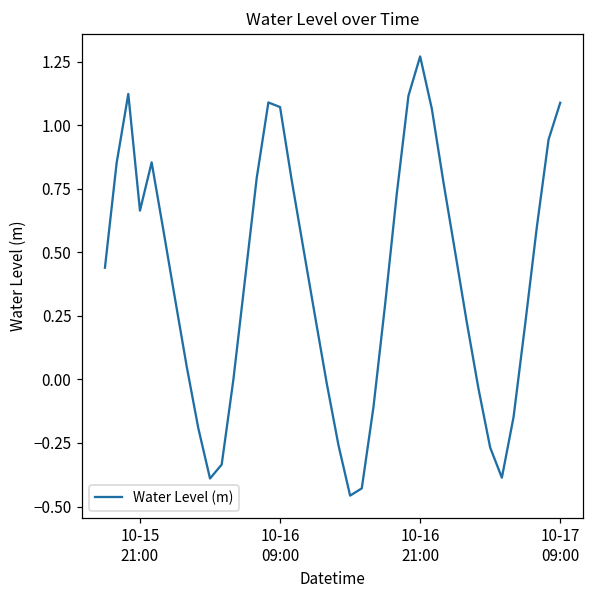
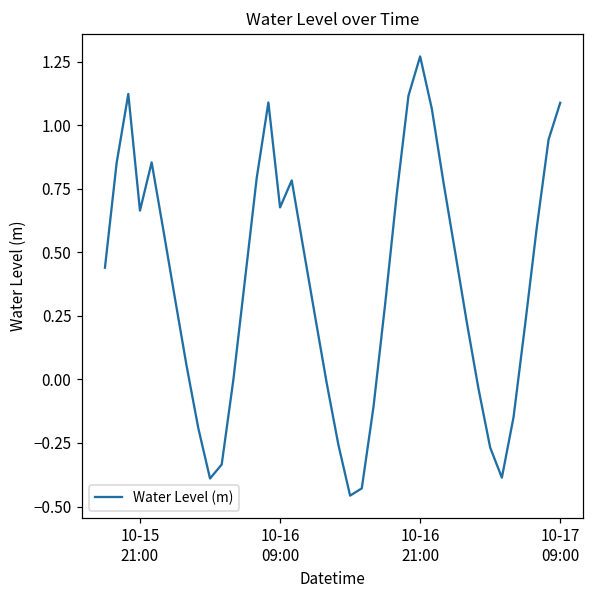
10-16 09:00: 1.07 -> 0.68
